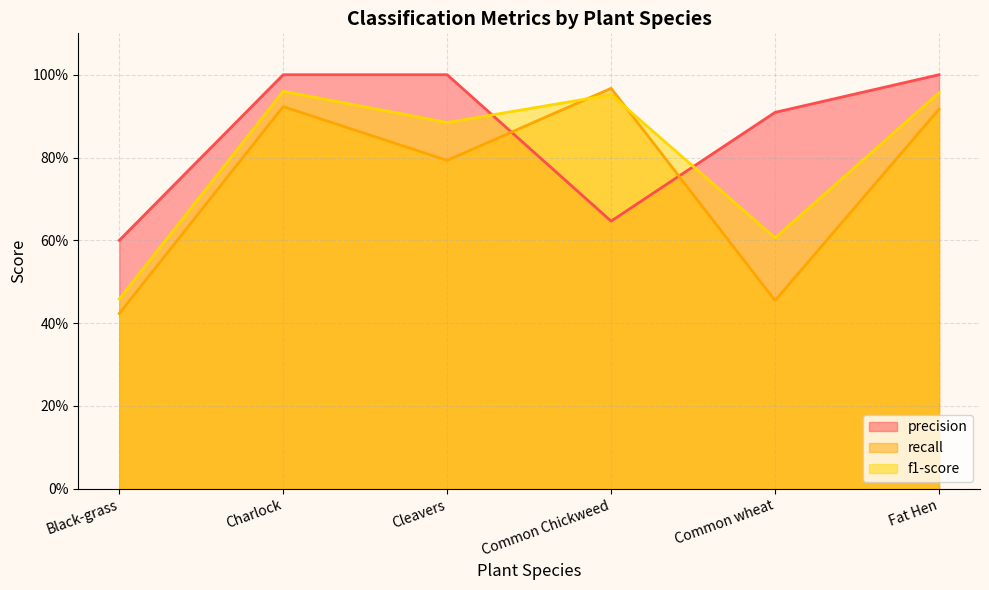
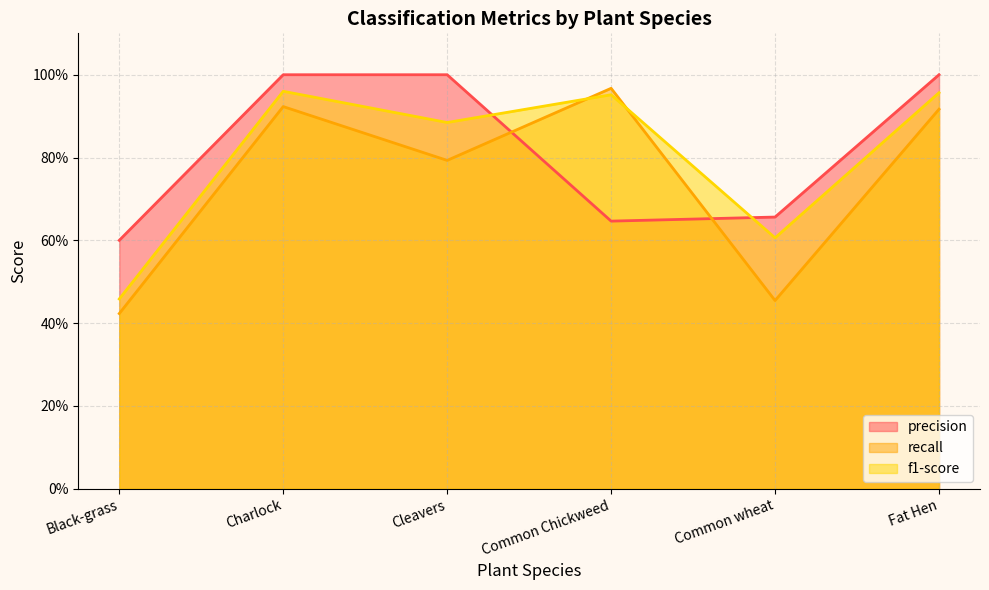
precision, Common wheat: 91% -> 66%
